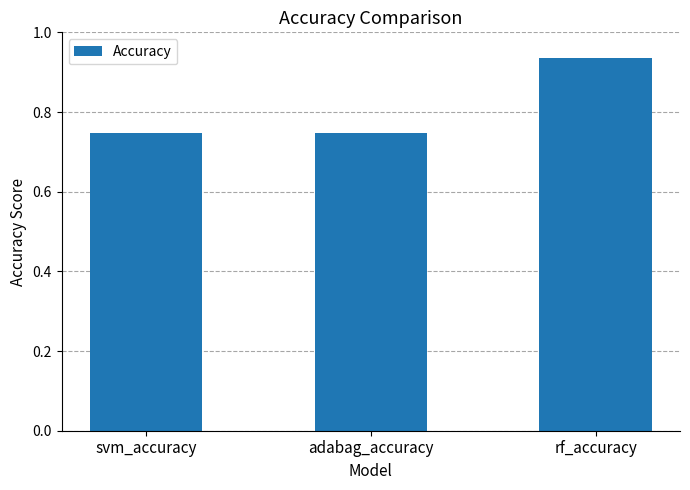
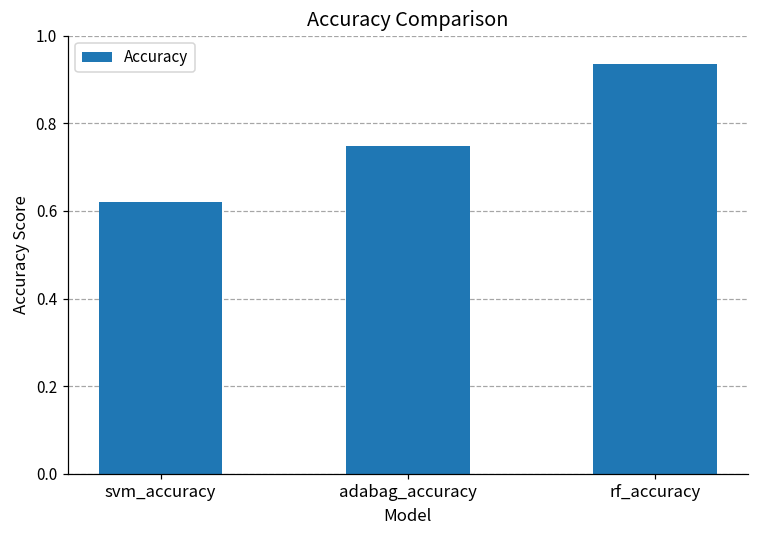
svm_accuracy: 0.75 -> 0.62
